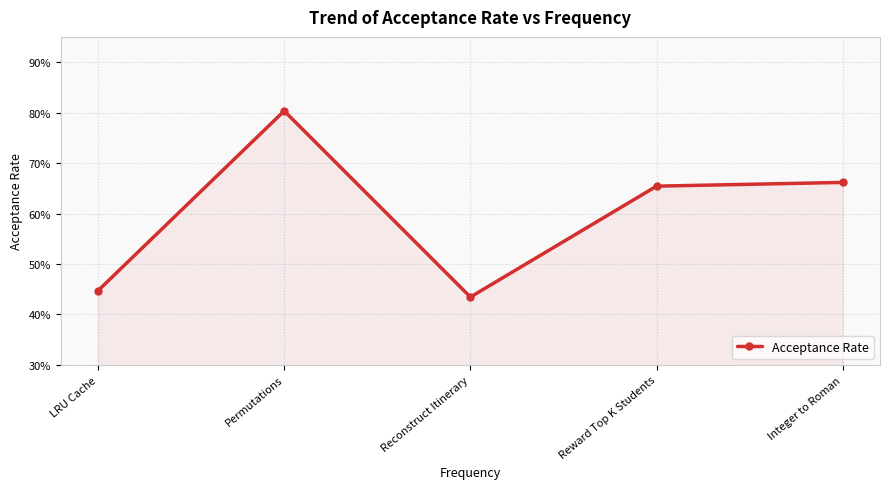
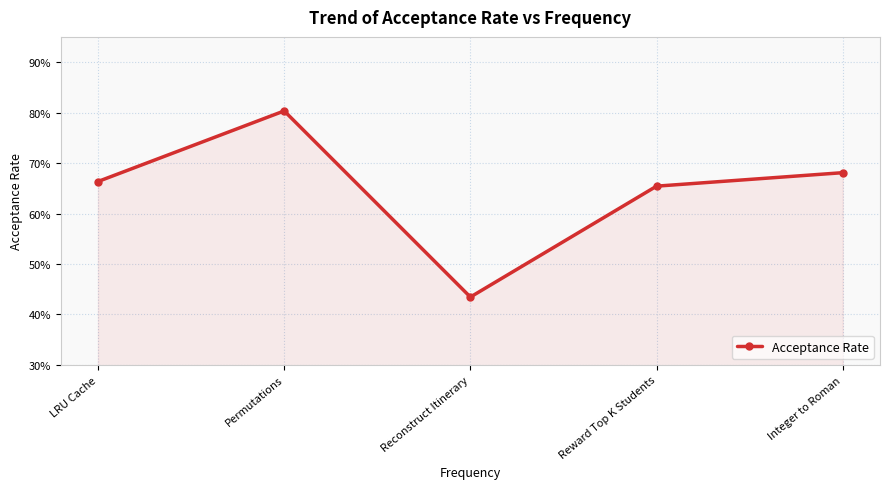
LRU Cache: 45% -> 66%
Integer to Roman: 66% -> 68%
